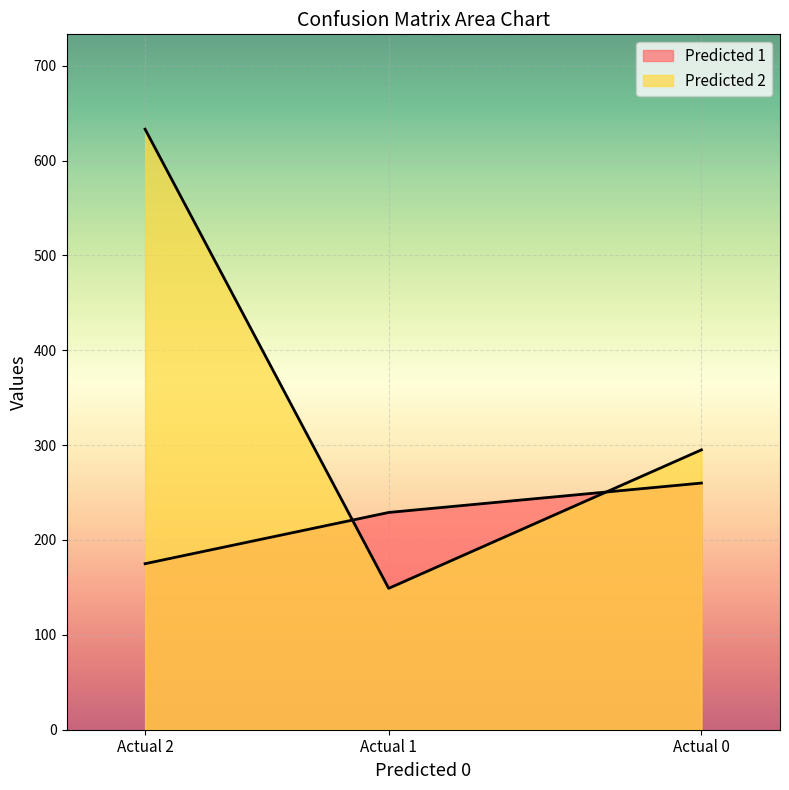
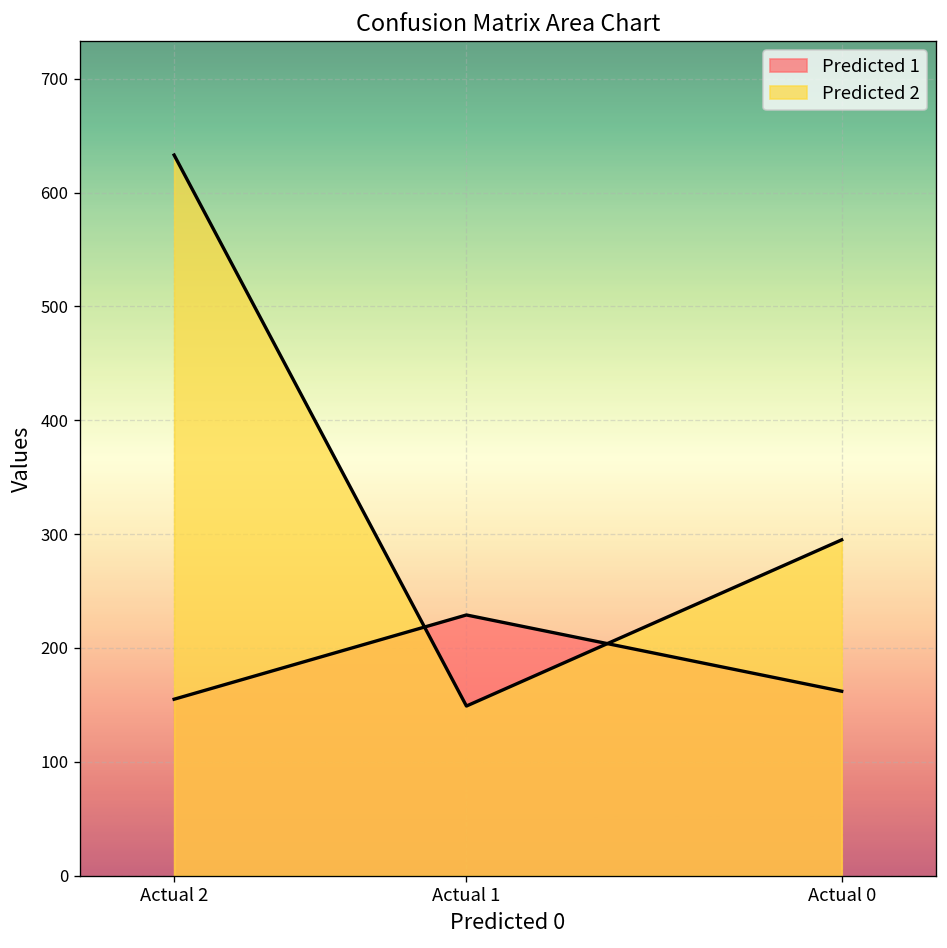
Predicted 1, Actual 2: 180 -> 160
Predicted 1, Actual 0: 260 -> 160
